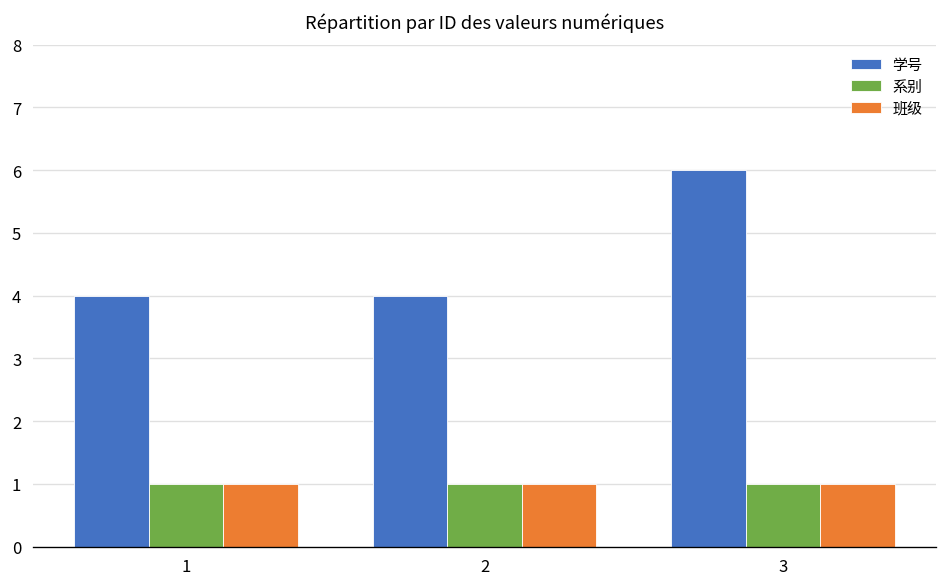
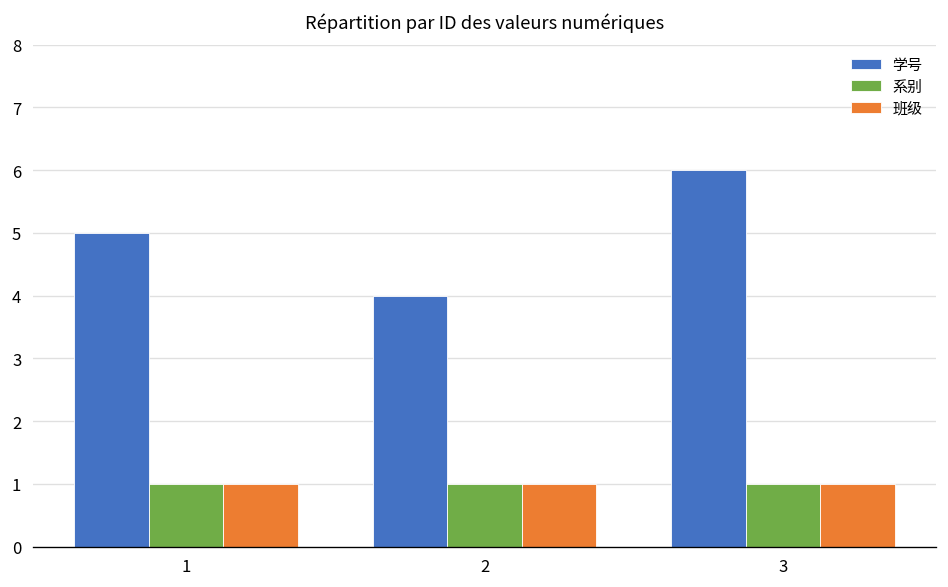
学号, 1: 4 -> 5
